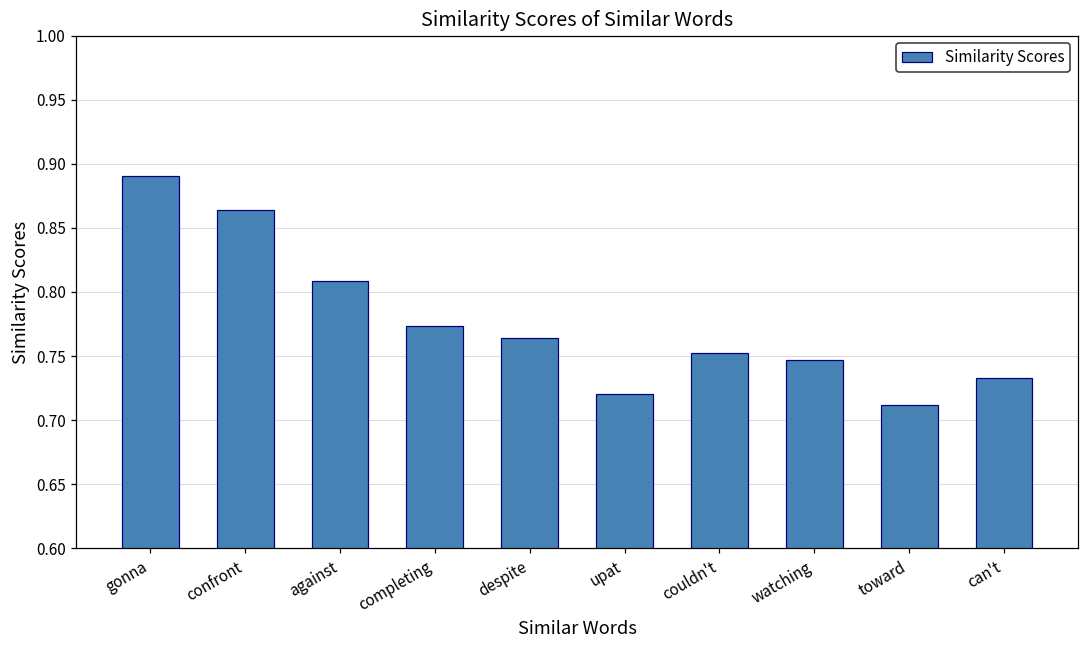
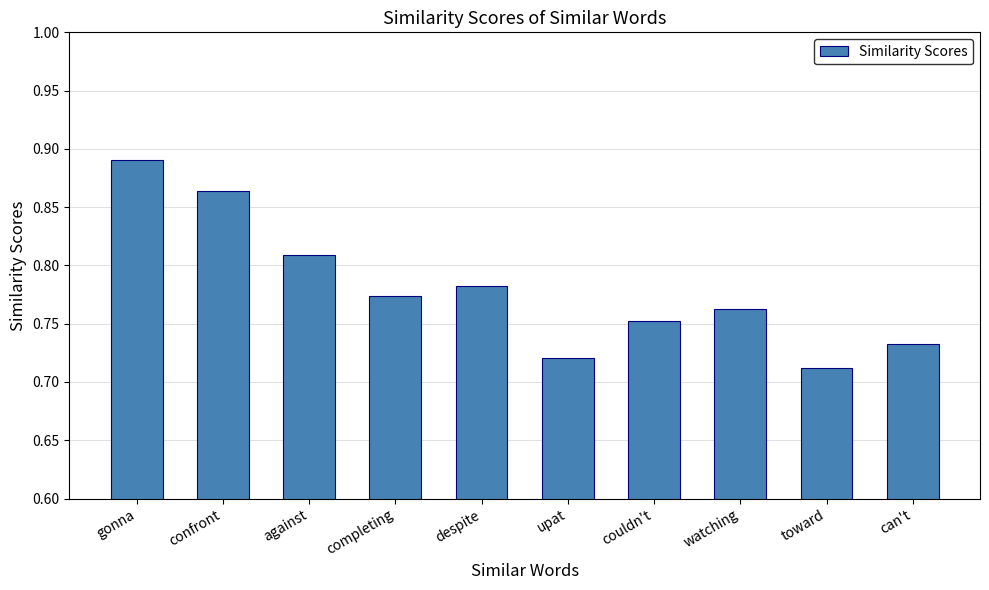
despite: 0.764 -> 0.782
watching: 0.747 -> 0.762
